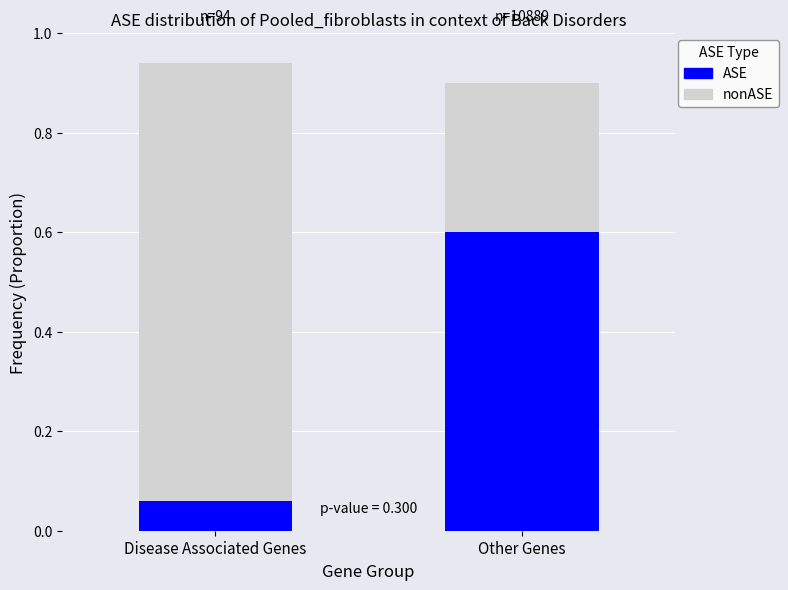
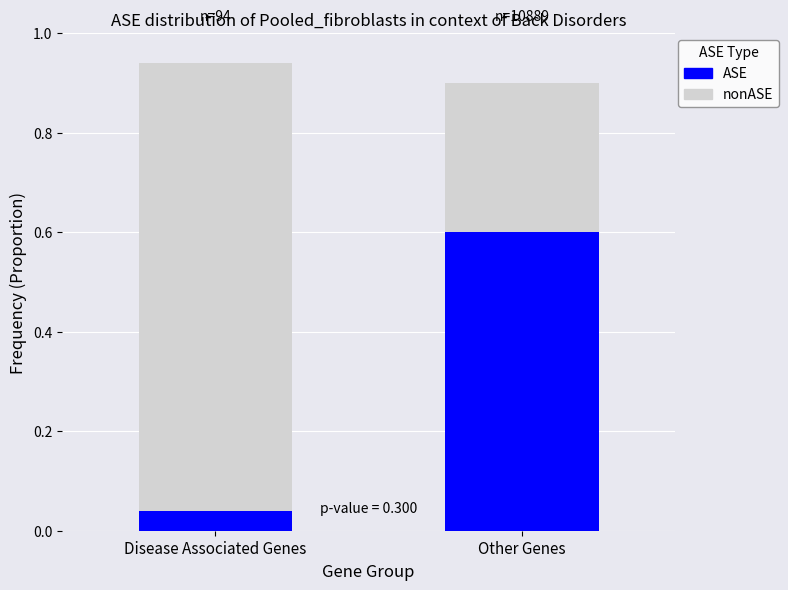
ASE, Disease Associated Genes: 0.06 -> 0.04
